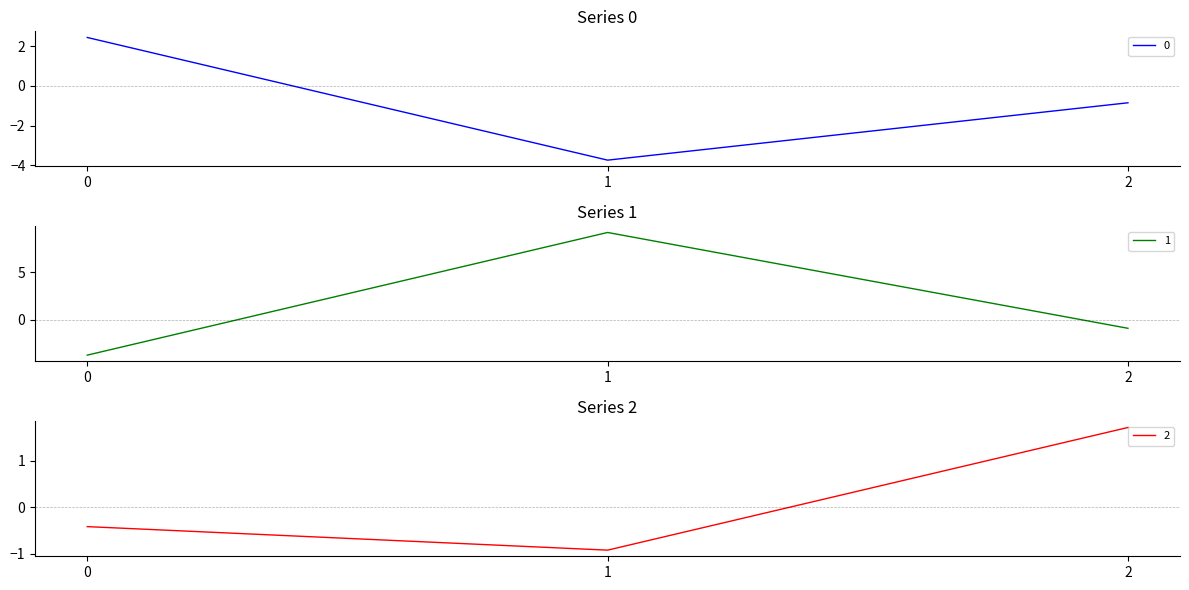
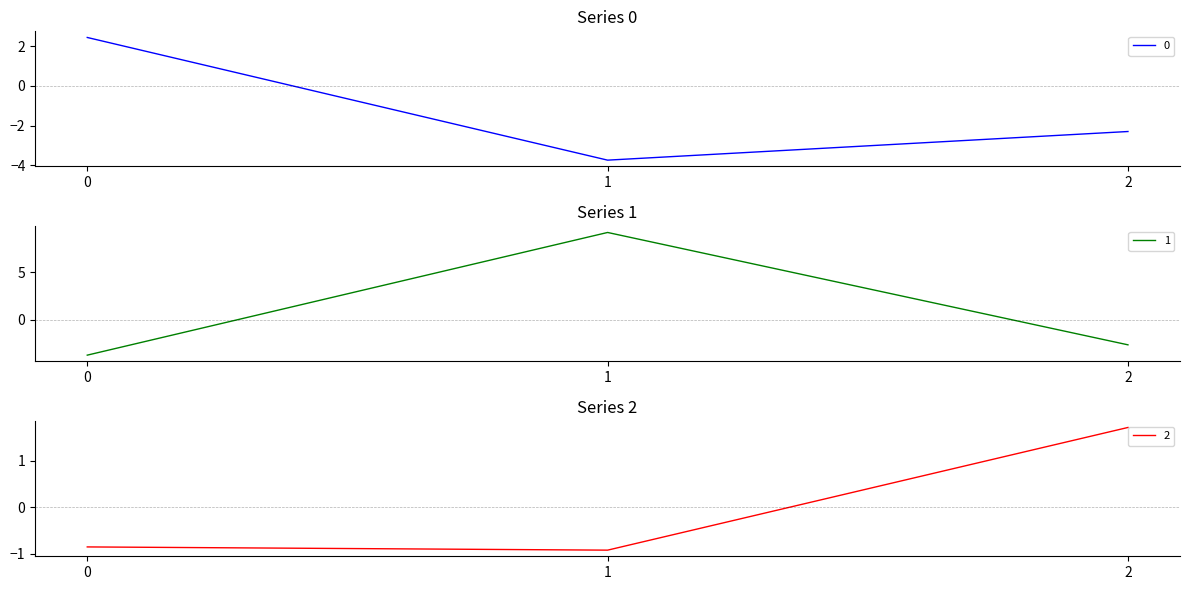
Series 0, 2: -0.8 -> -2.3
Series 1, 2: -1 -> -3
Series 2, 0: -0.4 -> -0.8
